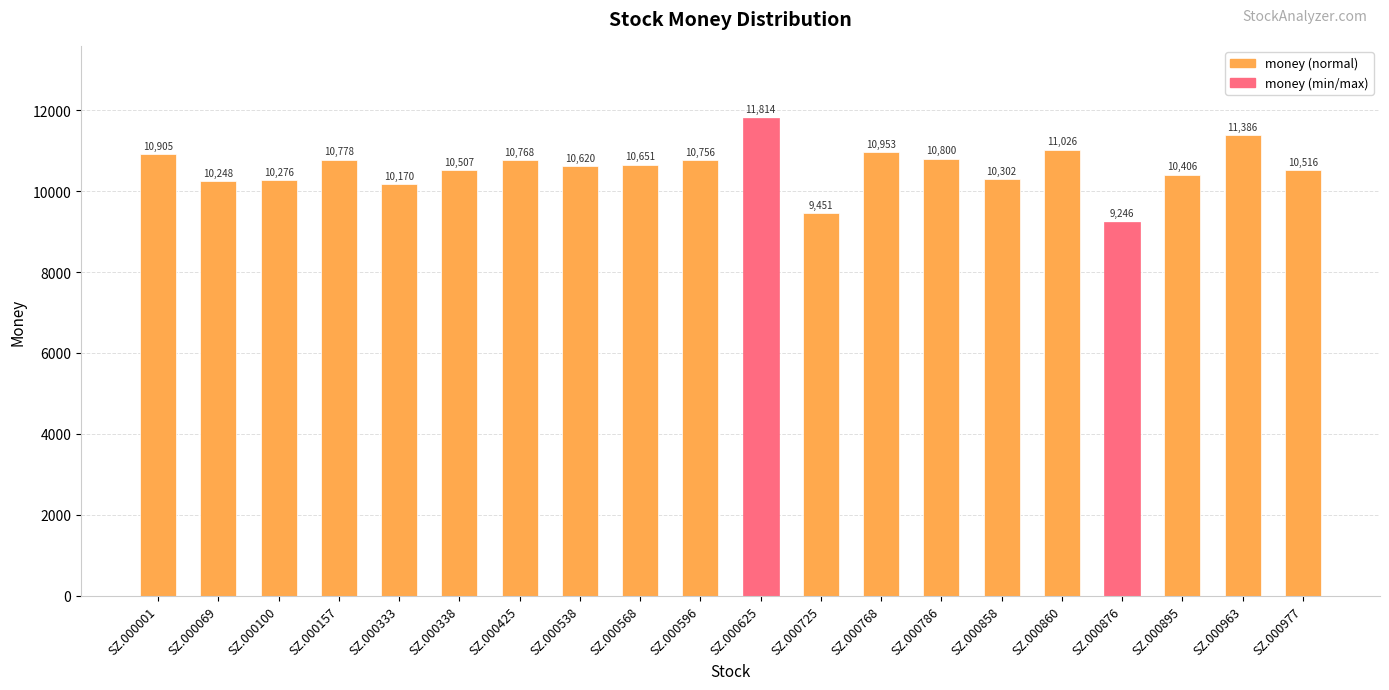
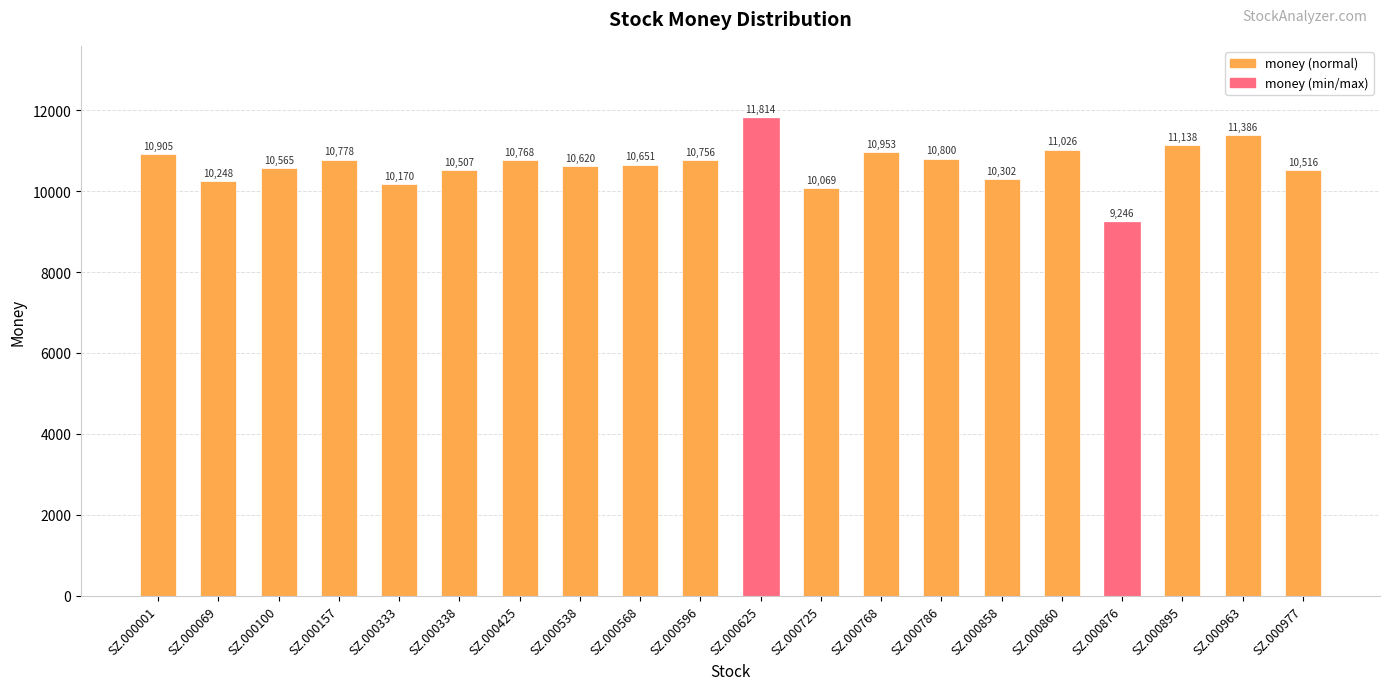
SZ.000100: 10,276 -> 10,565
SZ.000725: 9,451 -> 10,069
SZ.000895: 10,406 -> 11,138
